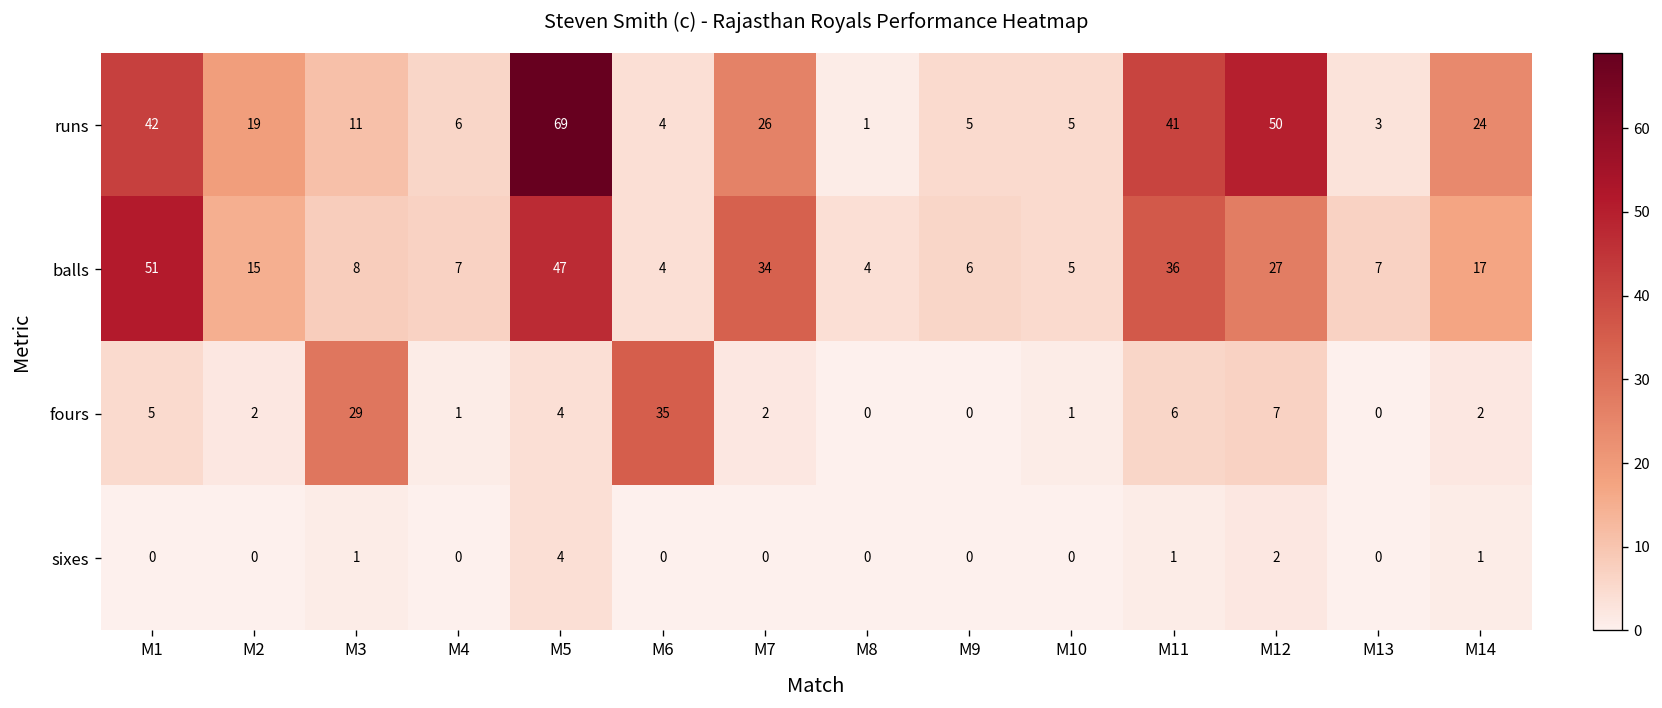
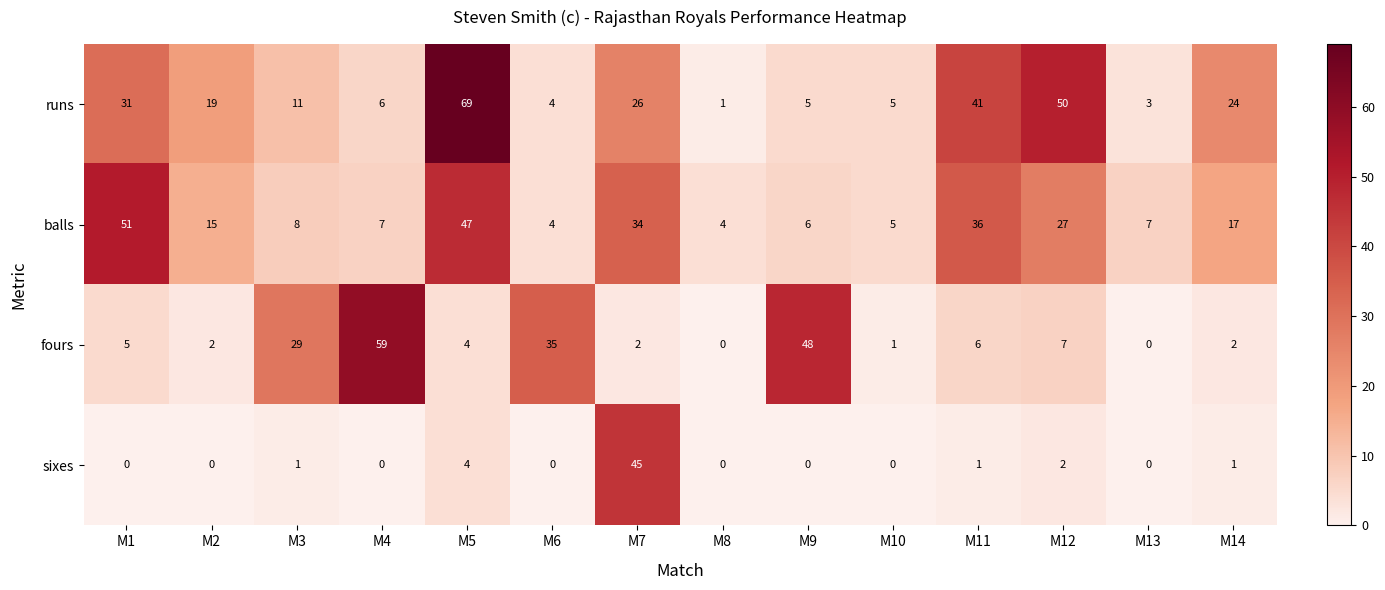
runs, M1: 42 -> 31
fours, M4: 1 -> 59
fours, M9: 0 -> 48
sixes, M7: 0 -> 45
